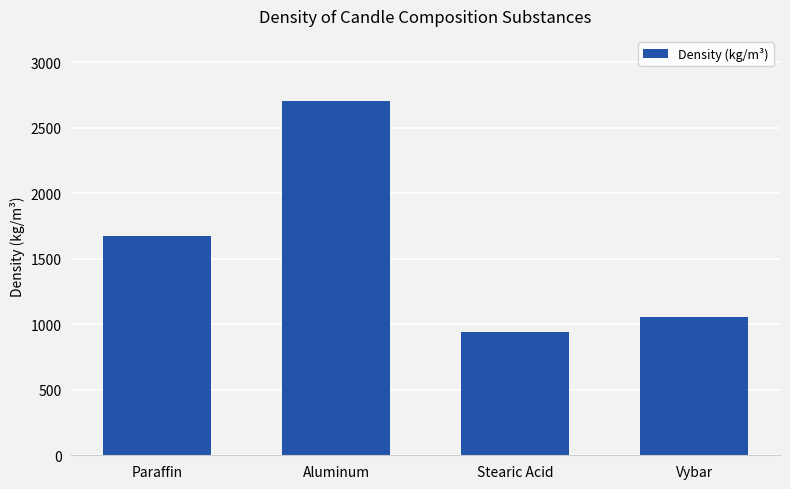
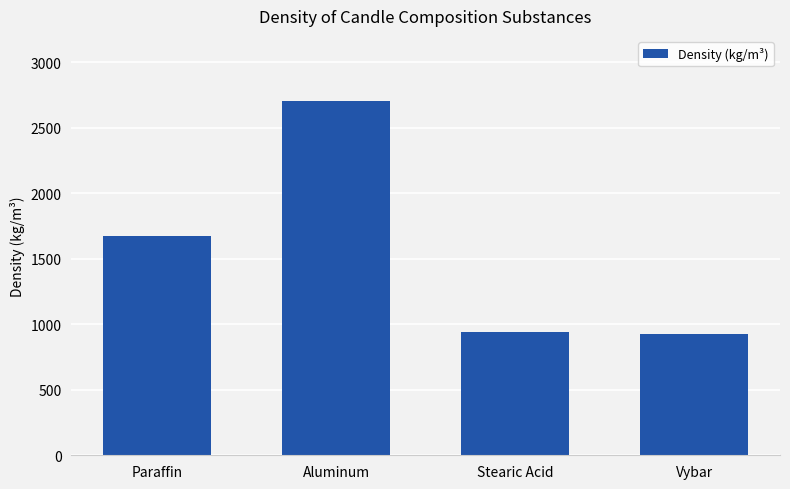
Vybar: 1060 -> 930
